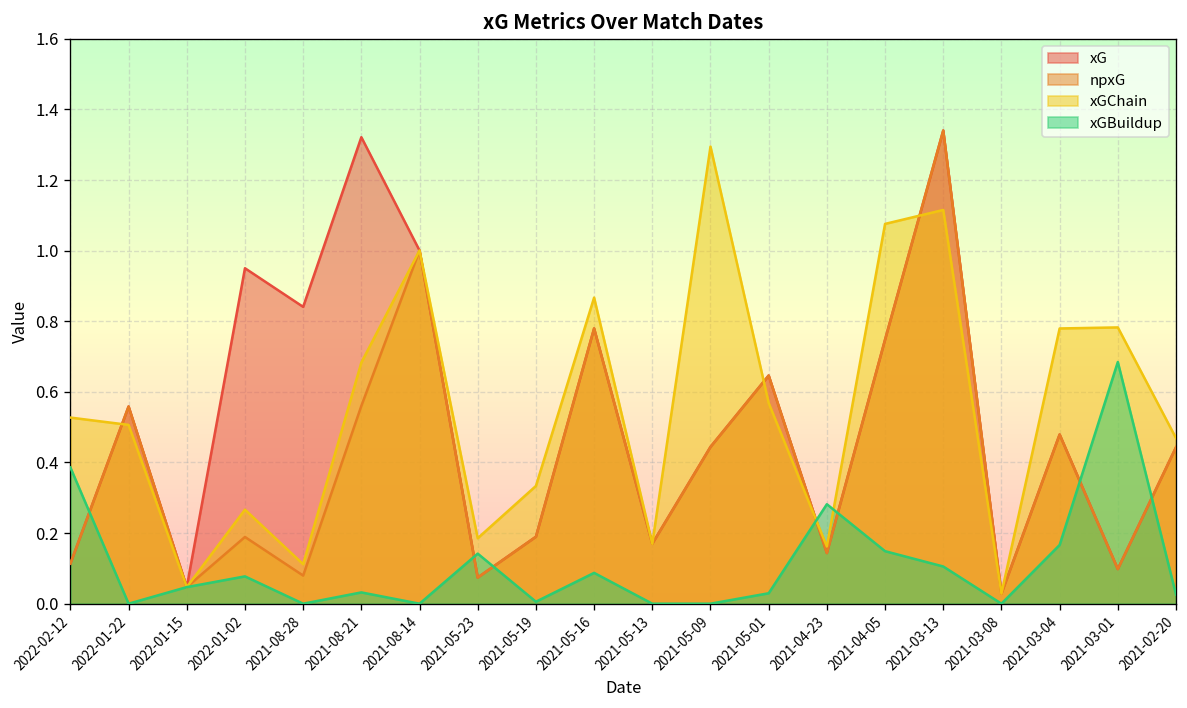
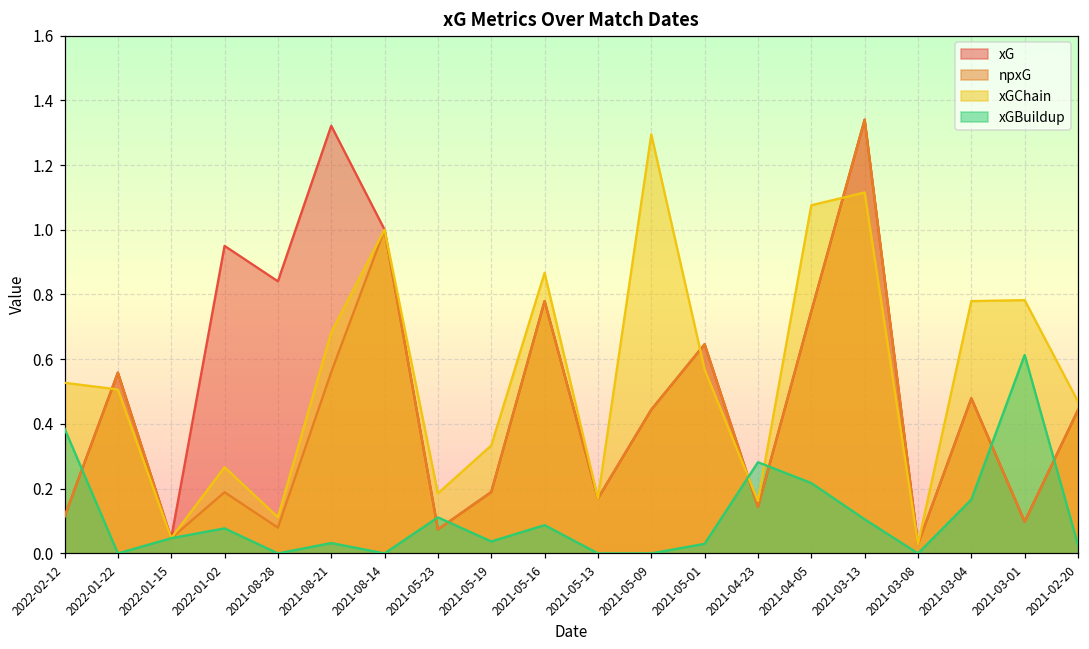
xGBuildup, 2021-05-23: 0.14 -> 0.11
xGBuildup, 2021-05-19: 0.01 -> 0.04
xGBuildup, 2021-04-05: 0.15 -> 0.22
xGBuildup, 2021-03-01: 0.68 -> 0.61
